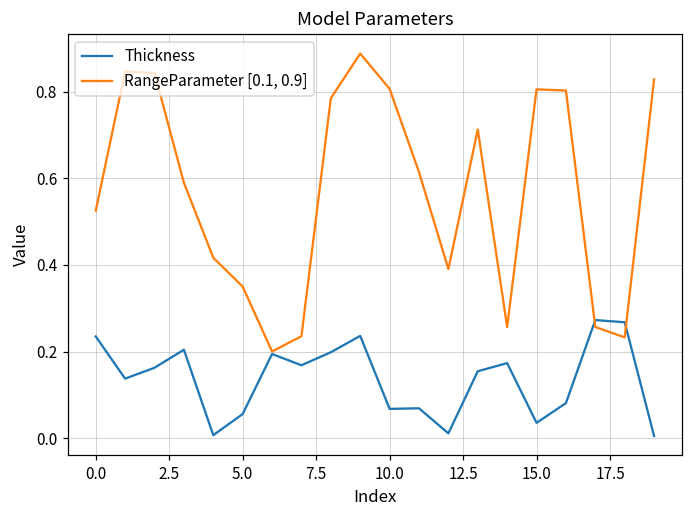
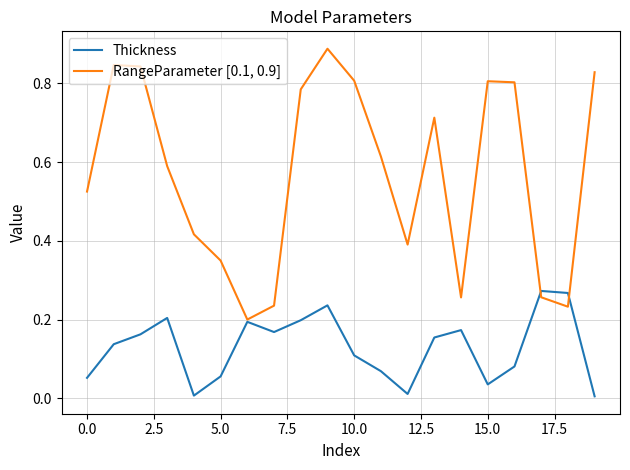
Thickness, 0.0: 0.23 -> 0.05
Thickness, 10.0: 0.07 -> 0.11
